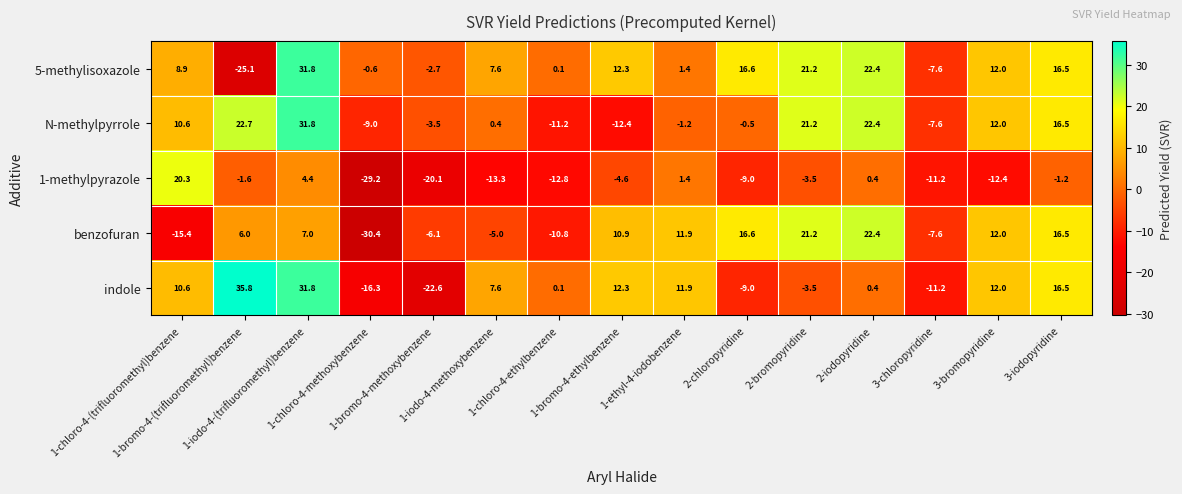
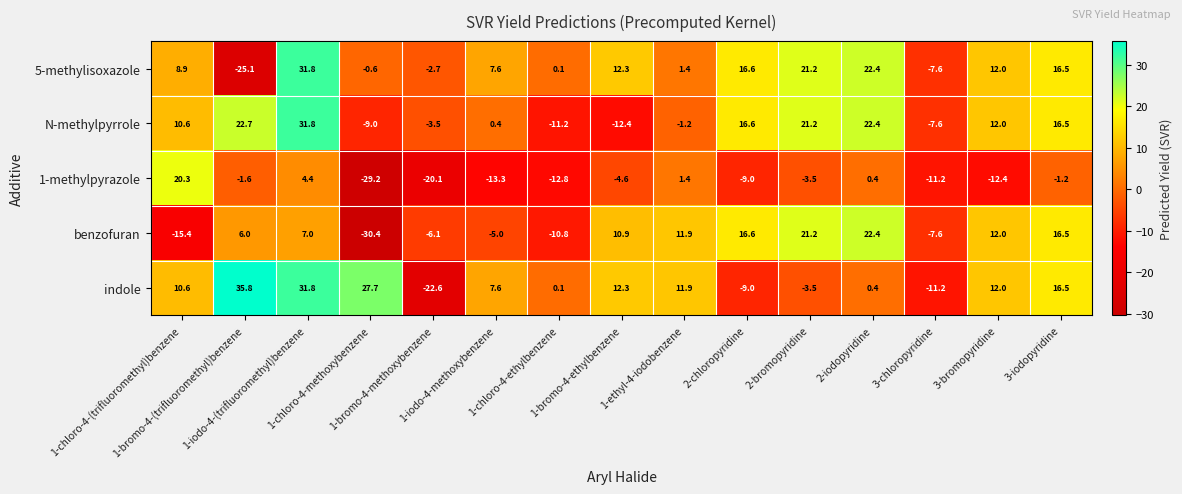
N-methylpyrrole, 2-chloropyridine: -0.5 -> 16.6
indole, 1-chloro-4-methoxybenzene: -16.3 -> 27.7
